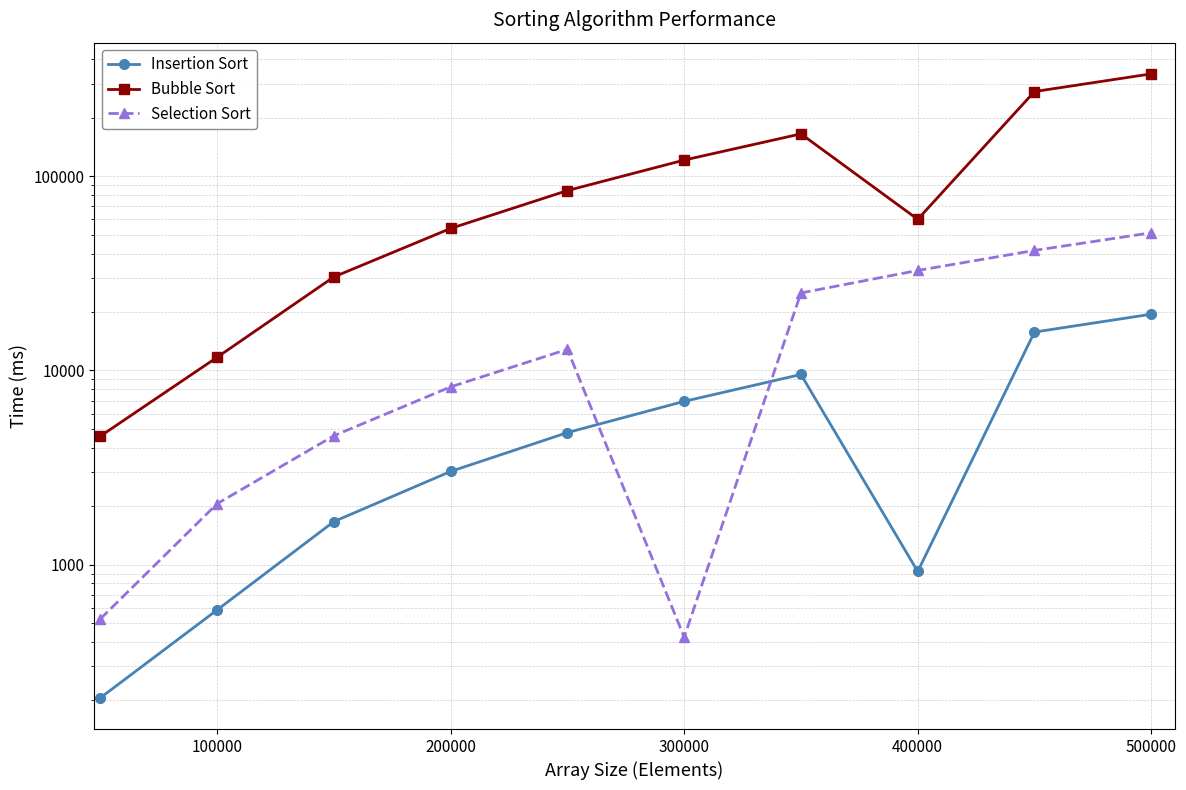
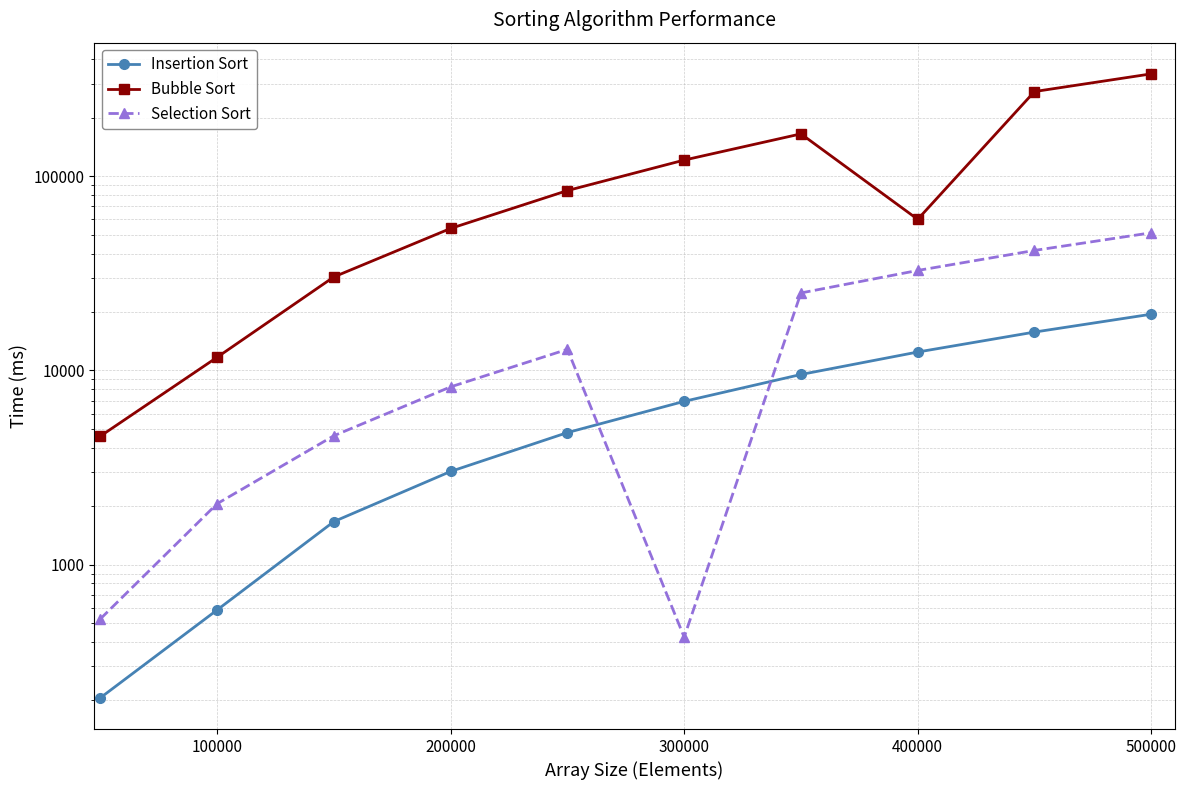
Insertion Sort, 400000: 900 -> 12000
